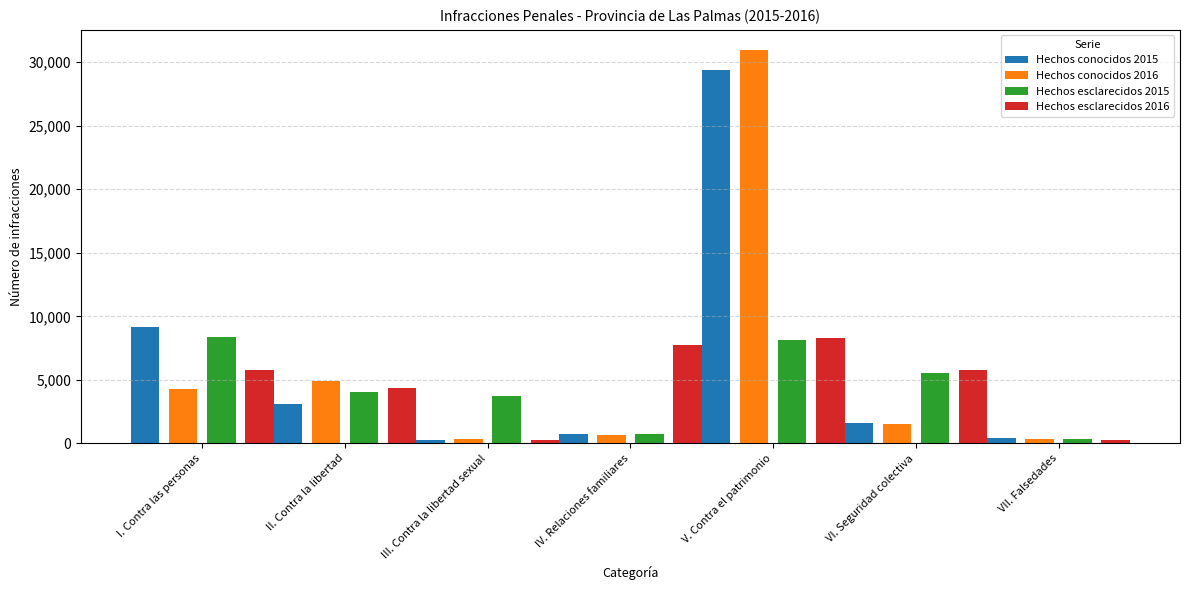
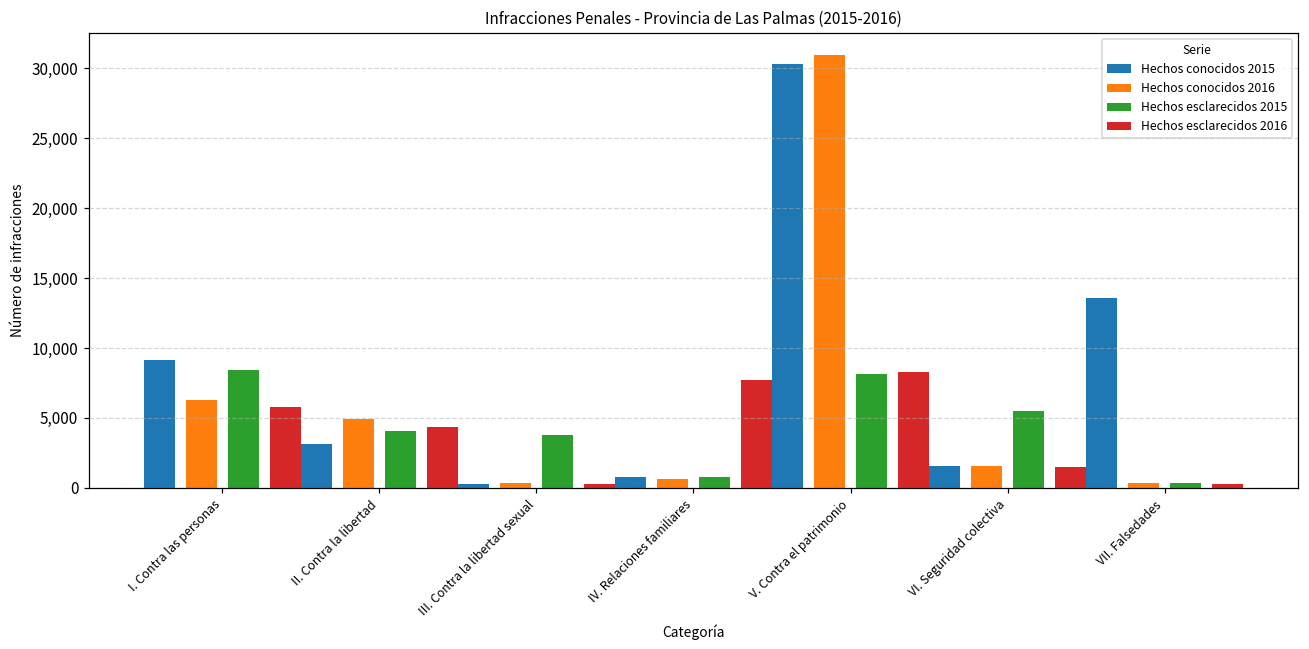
Hechos conocidos 2016, I. Contra las personas: 4,300 -> 6,300
Hechos conocidos 2015, V. Contra el patrimonio: 29,400 -> 30,300
Hechos esclarecidos 2016, VI. Seguridad colectiva: 5,800 -> 1,500
Hechos conocidos 2015, VII. Falsedades: 400 -> 13,600
